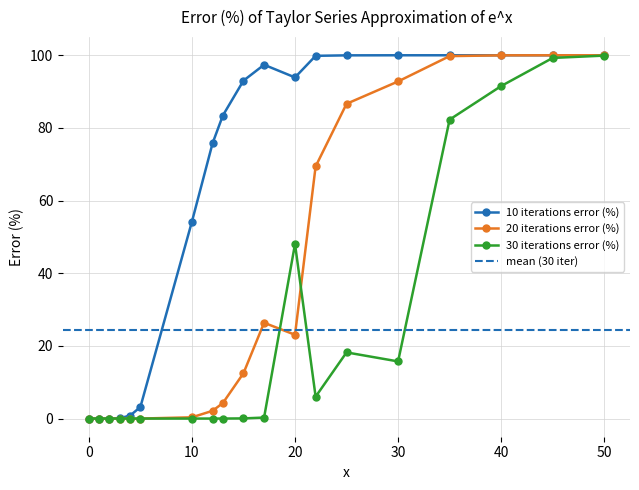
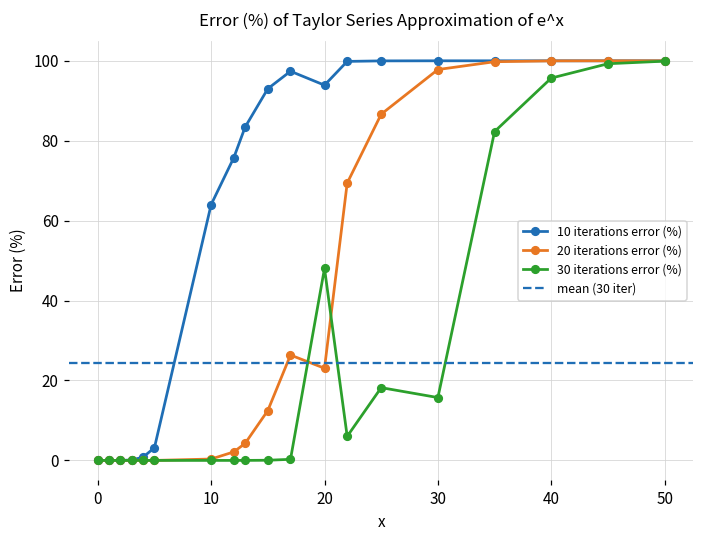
10 iterations error (%), 10: 54 -> 64
20 iterations error (%), 30: 93 -> 98
30 iterations error (%), 40: 92 -> 96
